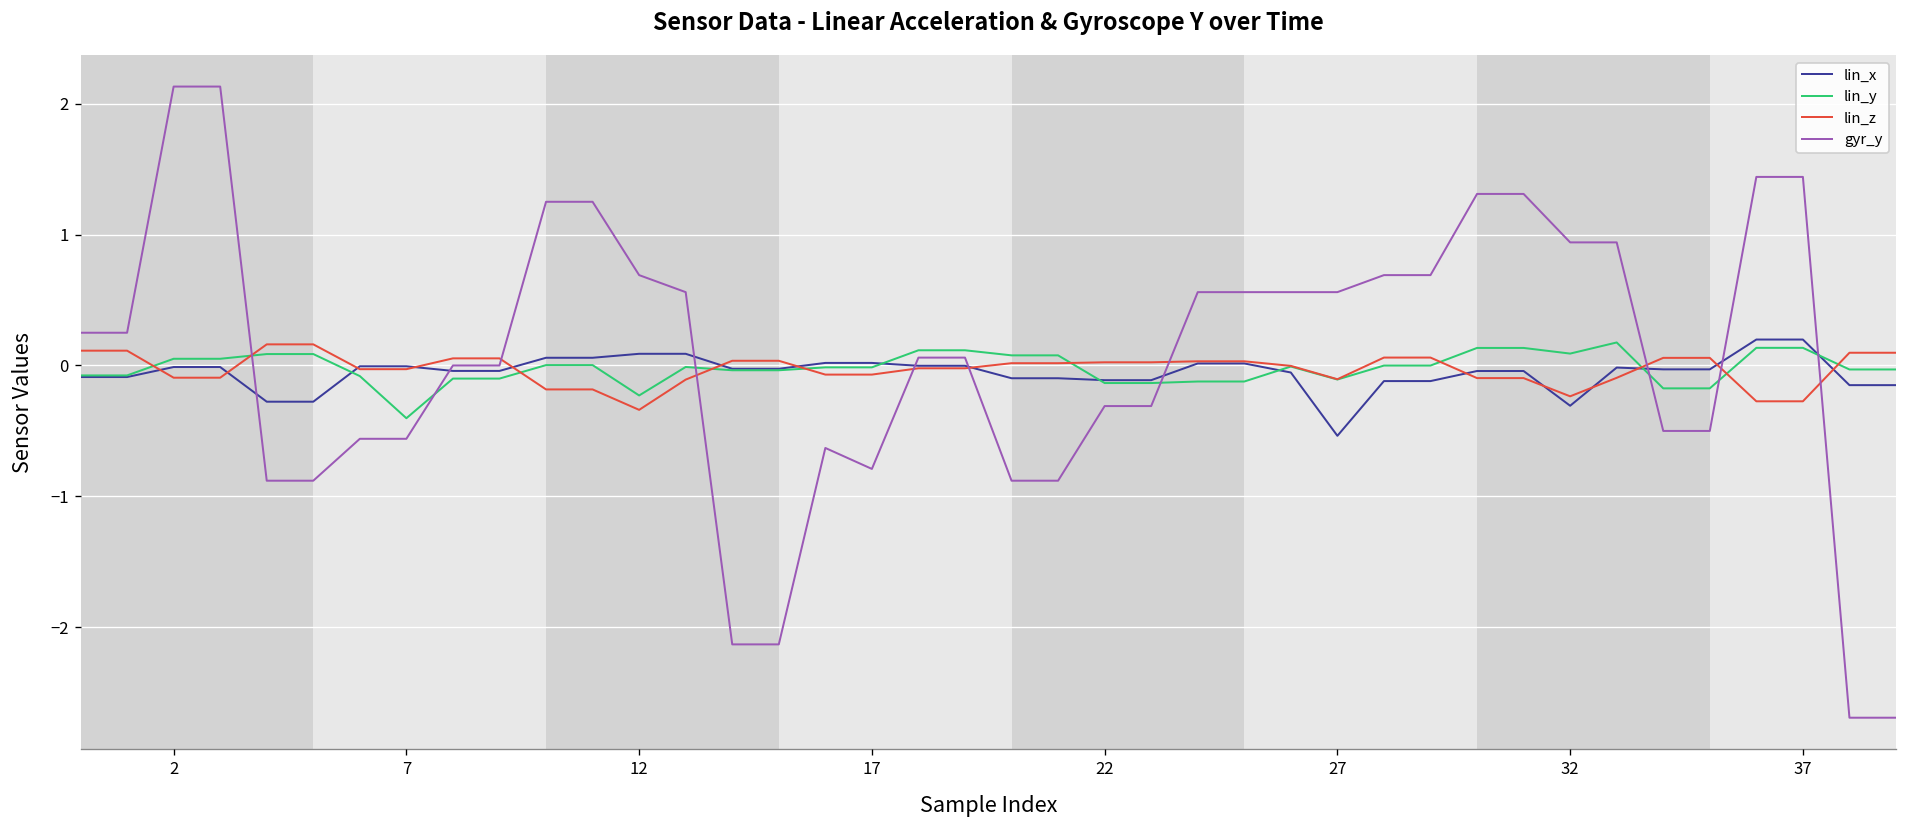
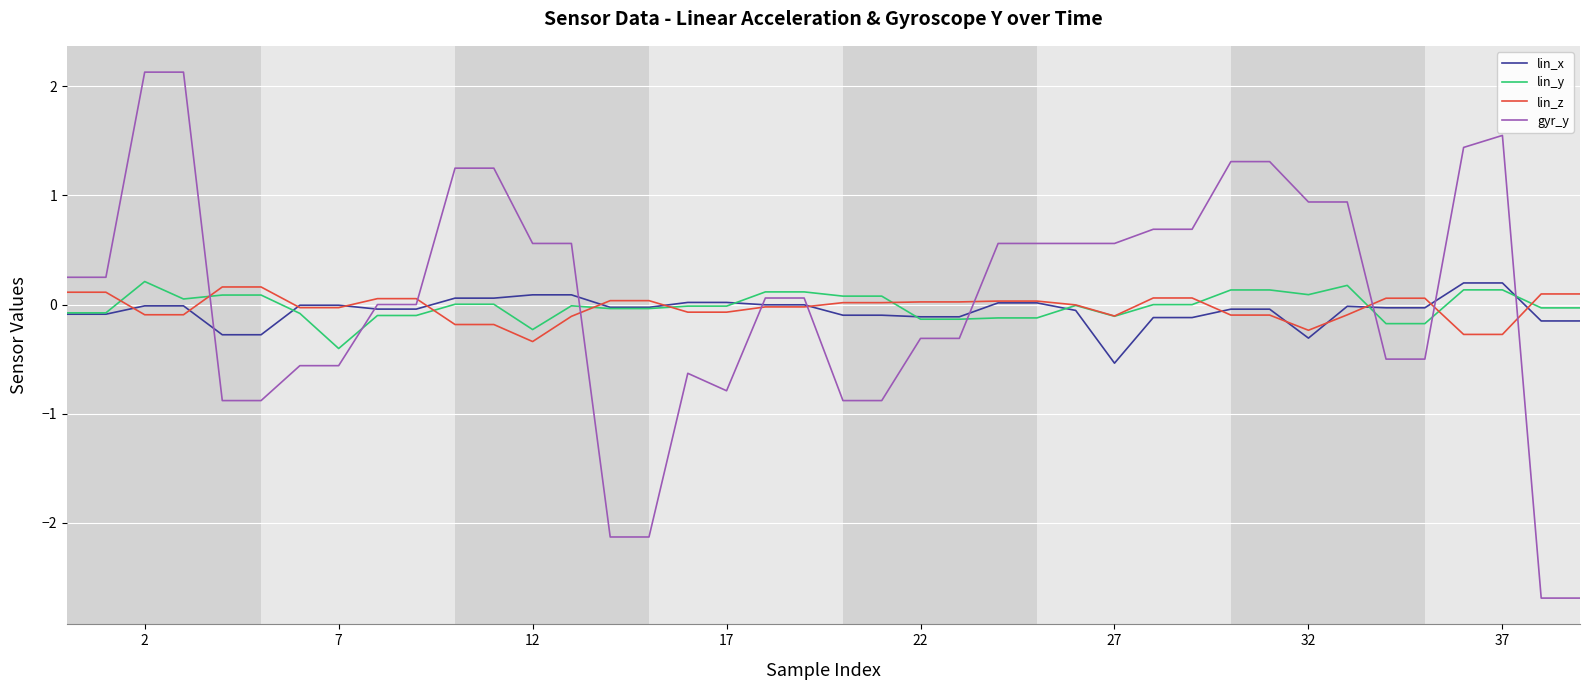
lin_y, 2: 0.05 -> 0.21
gyr_y, 12: 0.69 -> 0.56
gyr_y, 37: 1.44 -> 1.55
